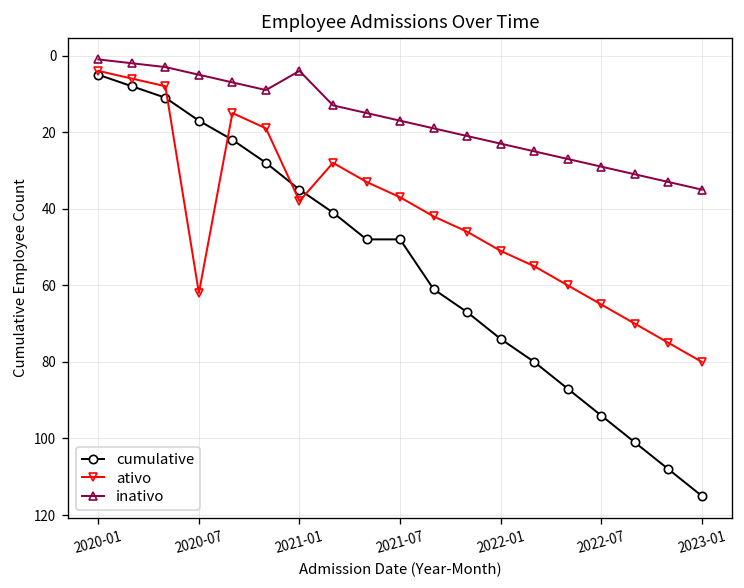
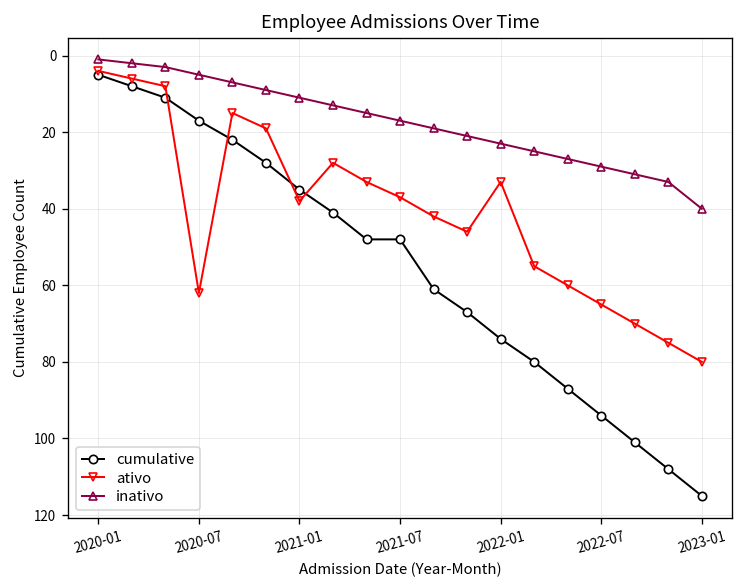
inativo, 2021-01: 4 -> 11
ativo, 2022-01: 51 -> 33
inativo, 2023-01: 35 -> 40
